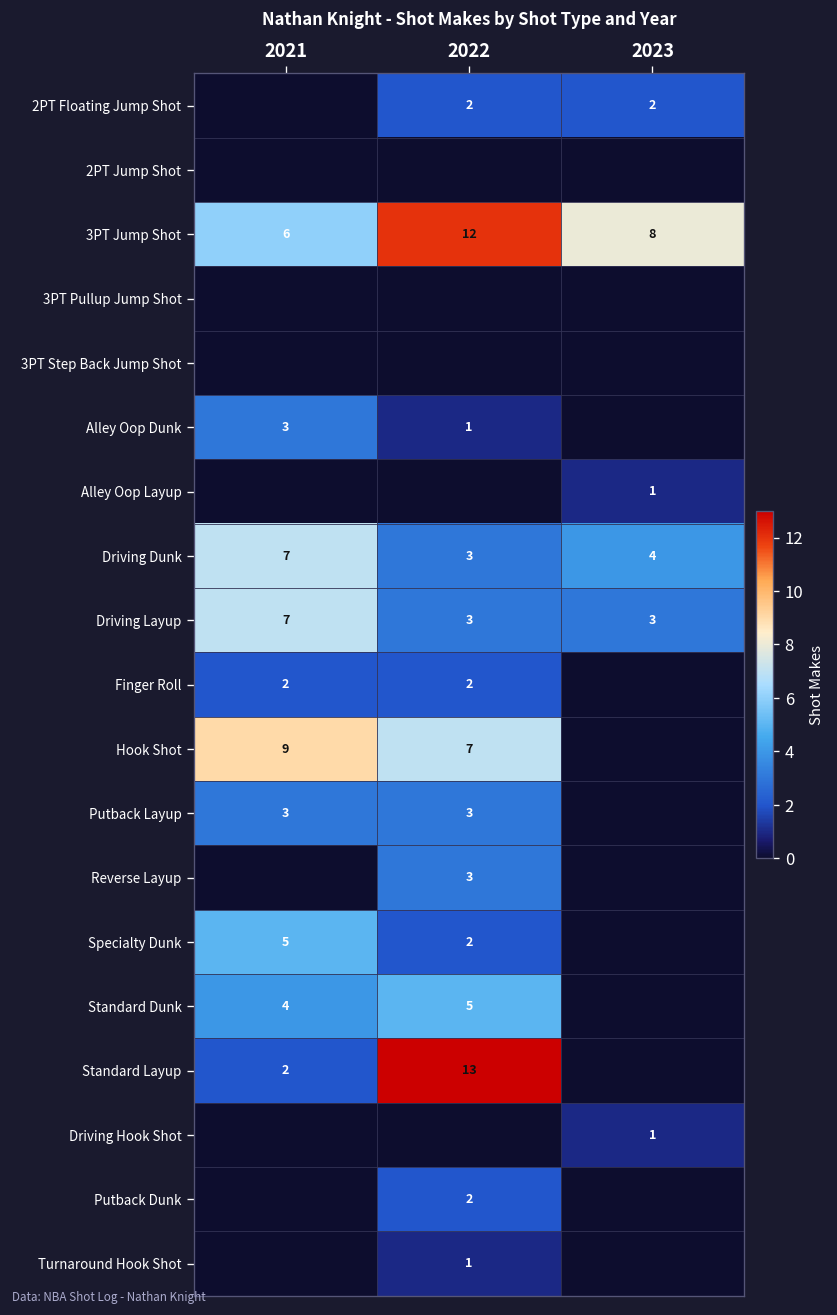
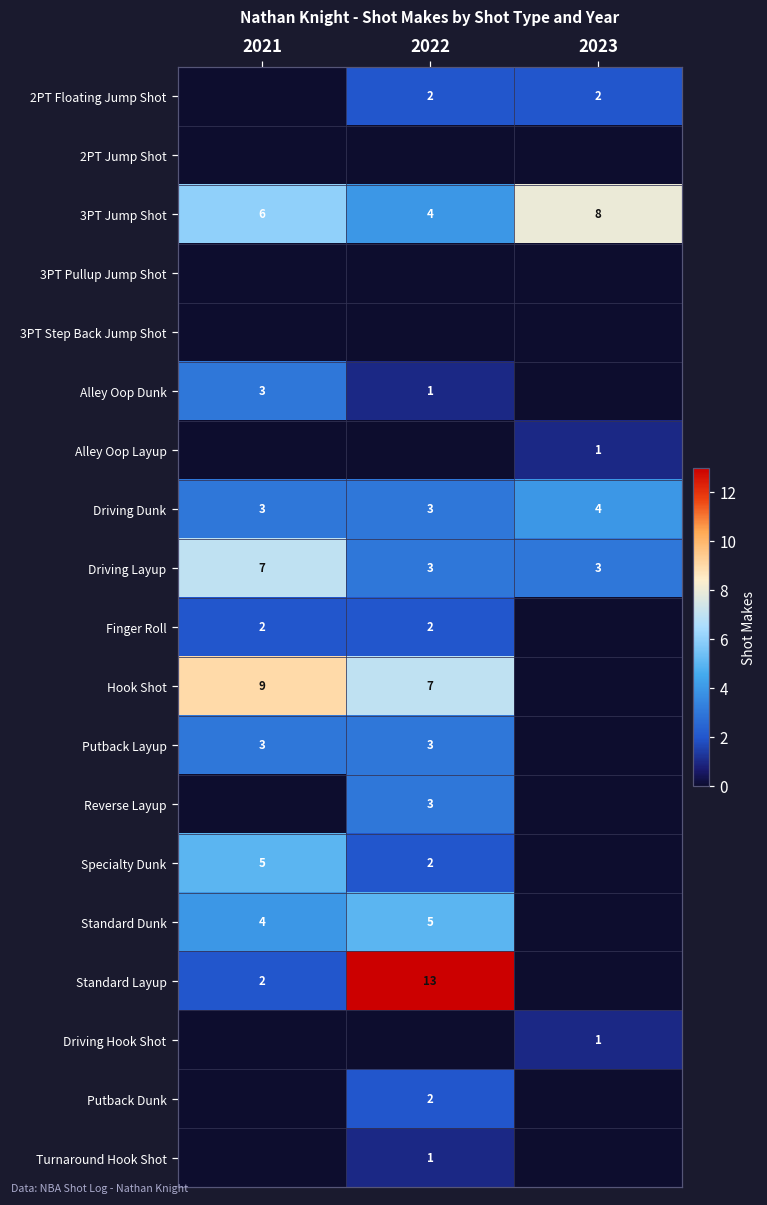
3PT Jump Shot, 2022: 12 -> 4
Driving Dunk, 2021: 7 -> 3
